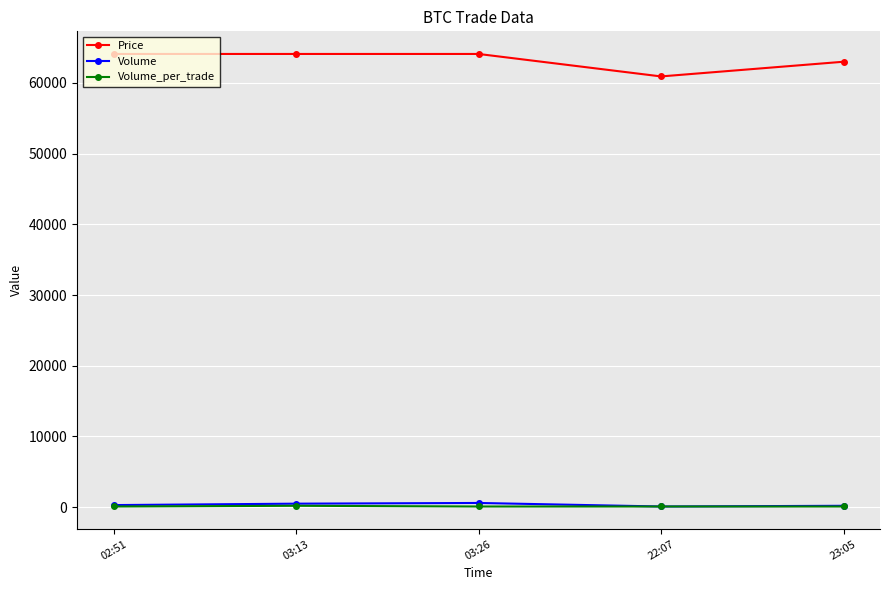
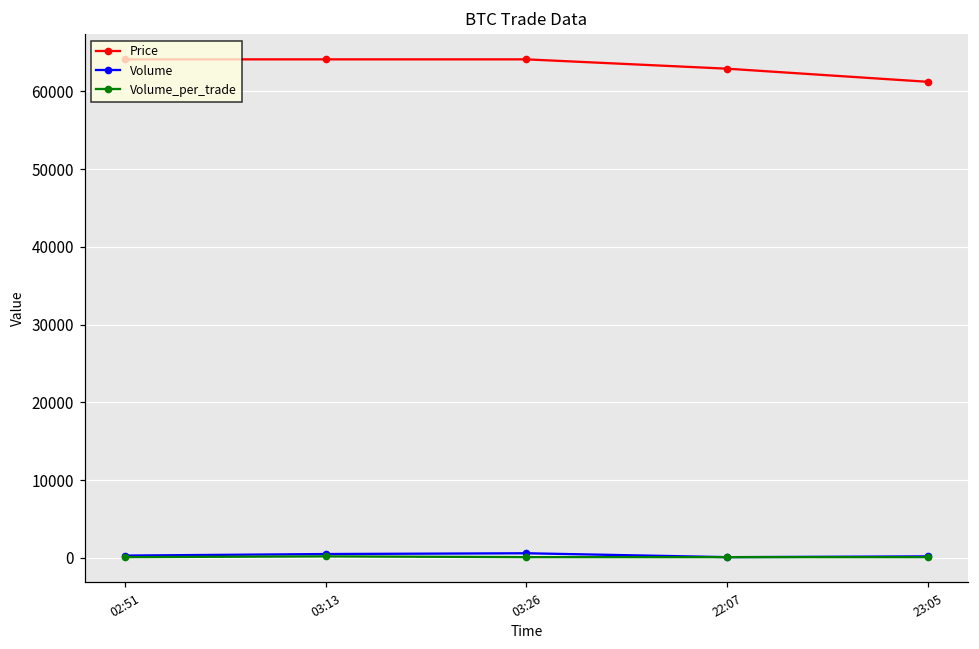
Price, 22:07: 61000 -> 63000
Price, 23:05: 63000 -> 61000
